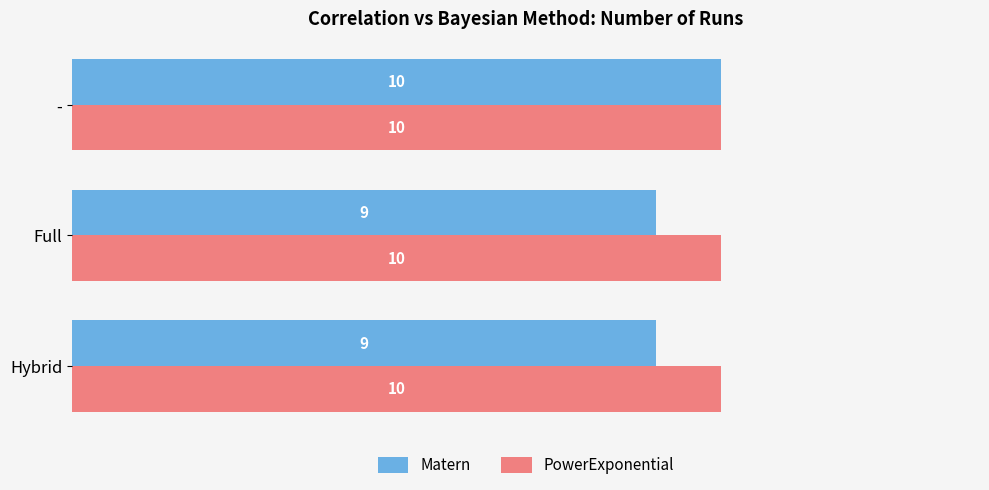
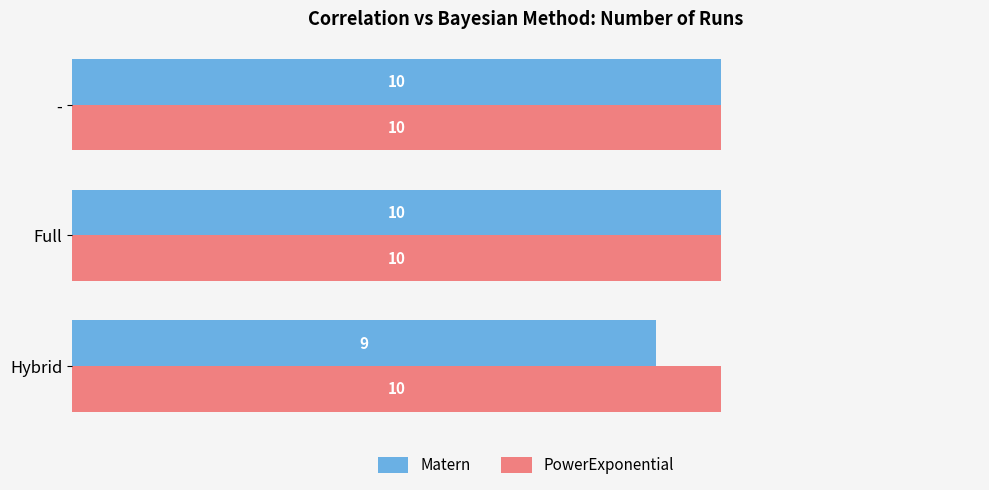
Matern, Full: 9 -> 10
